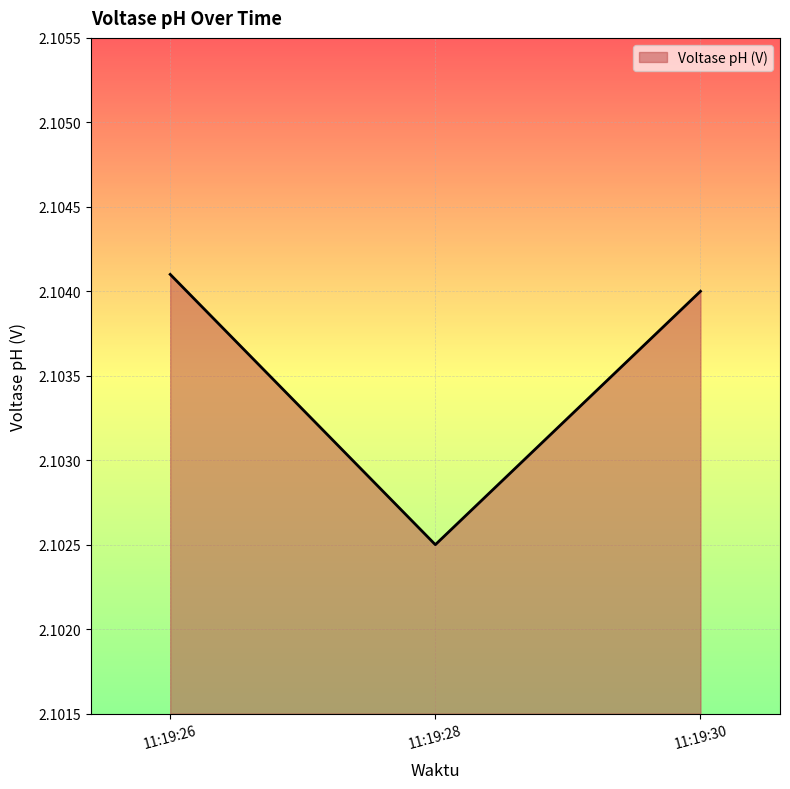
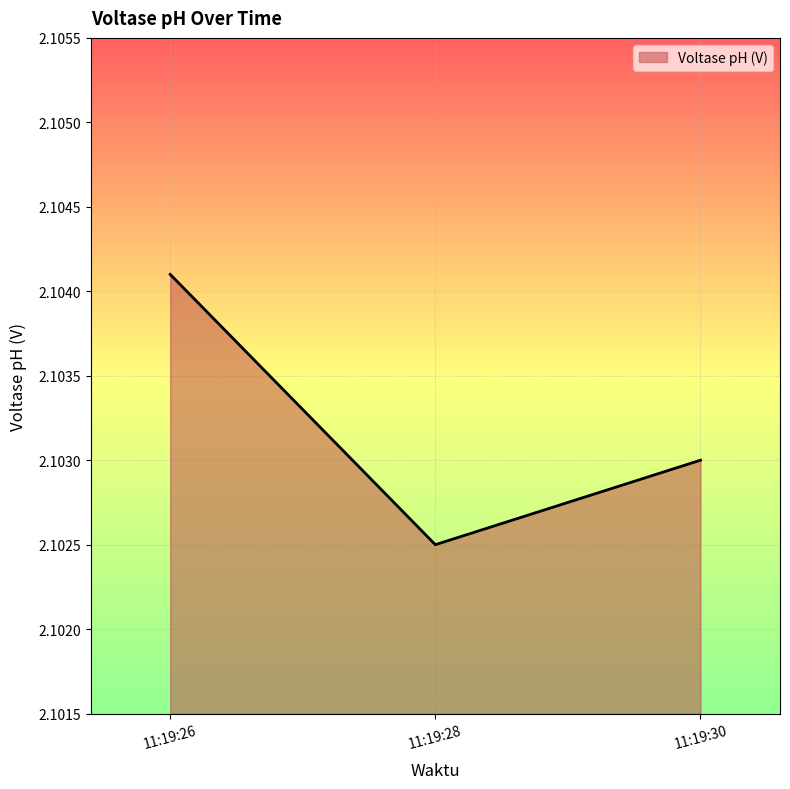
11:19:30: 2.104 -> 2.103
